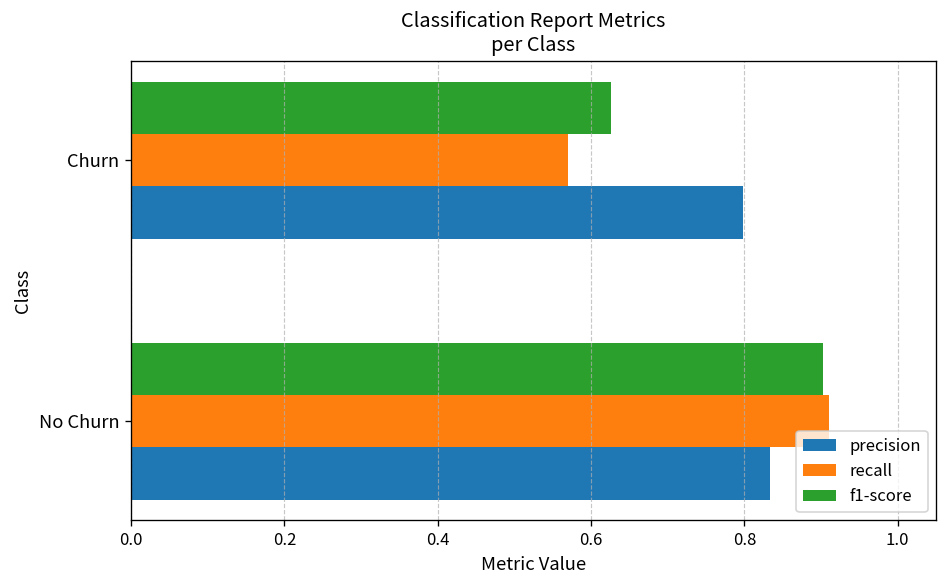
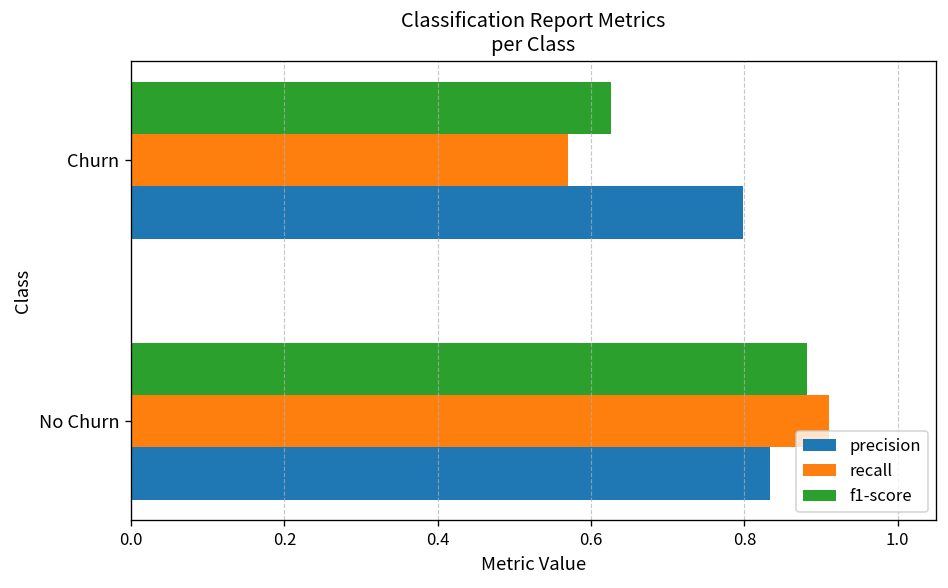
f1-score, No Churn: 0.90 -> 0.88
